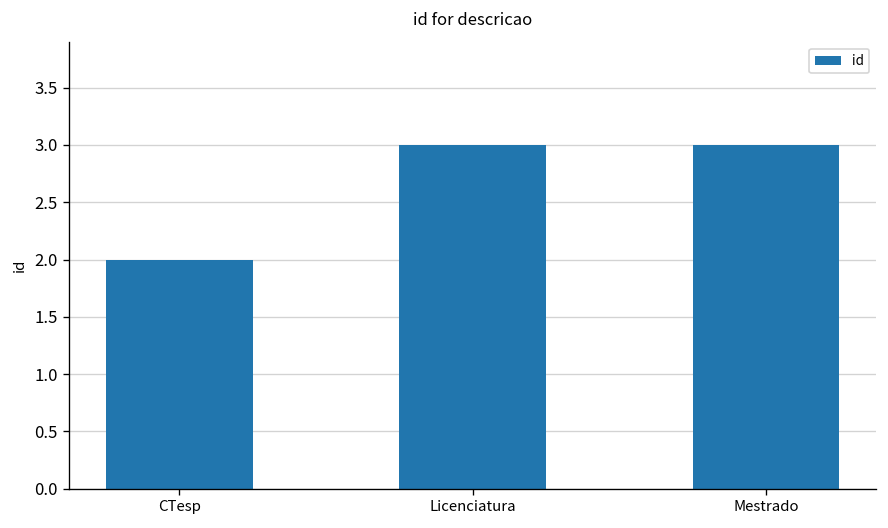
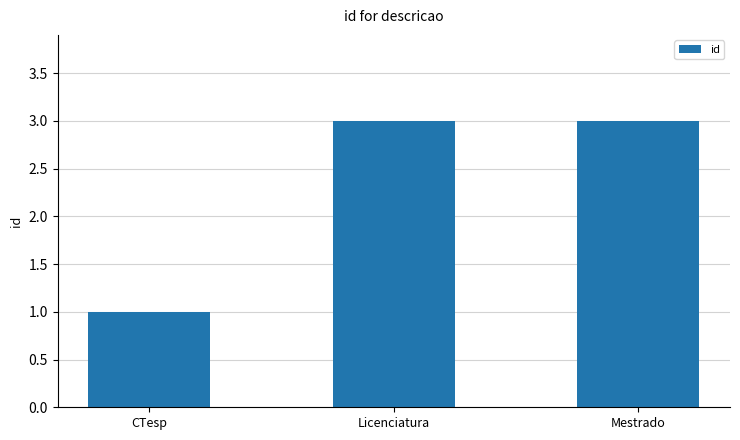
CTesp: 2 -> 1
